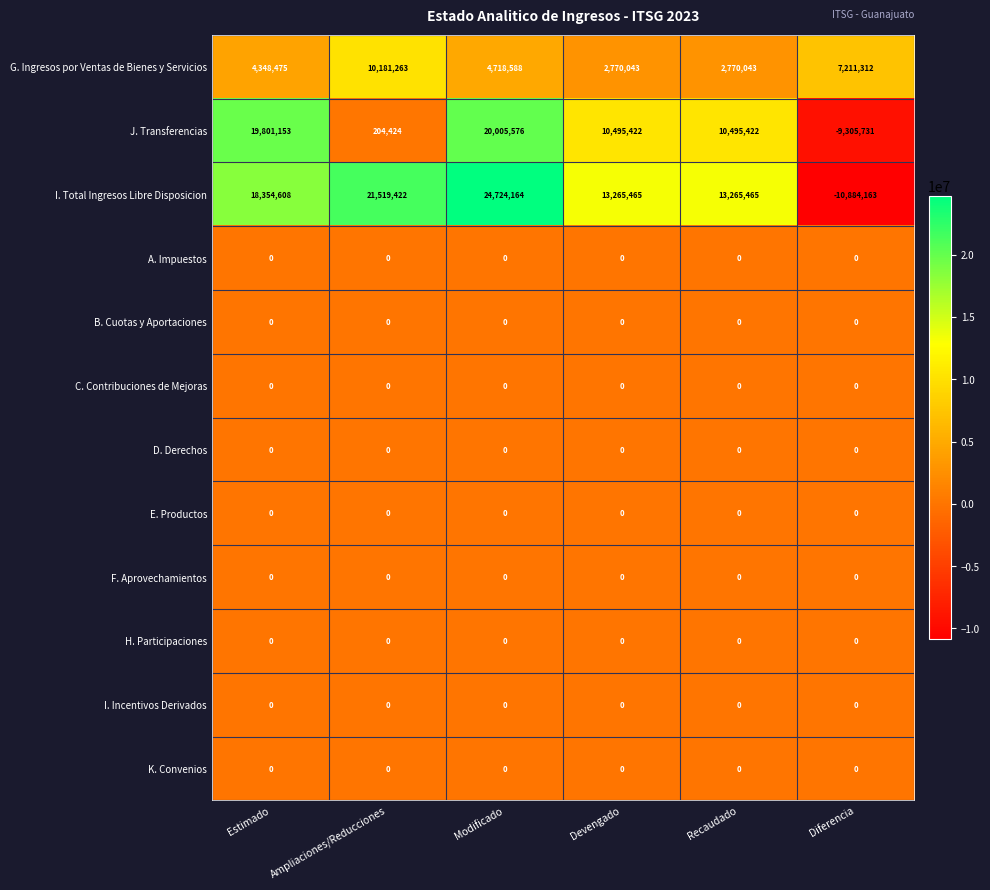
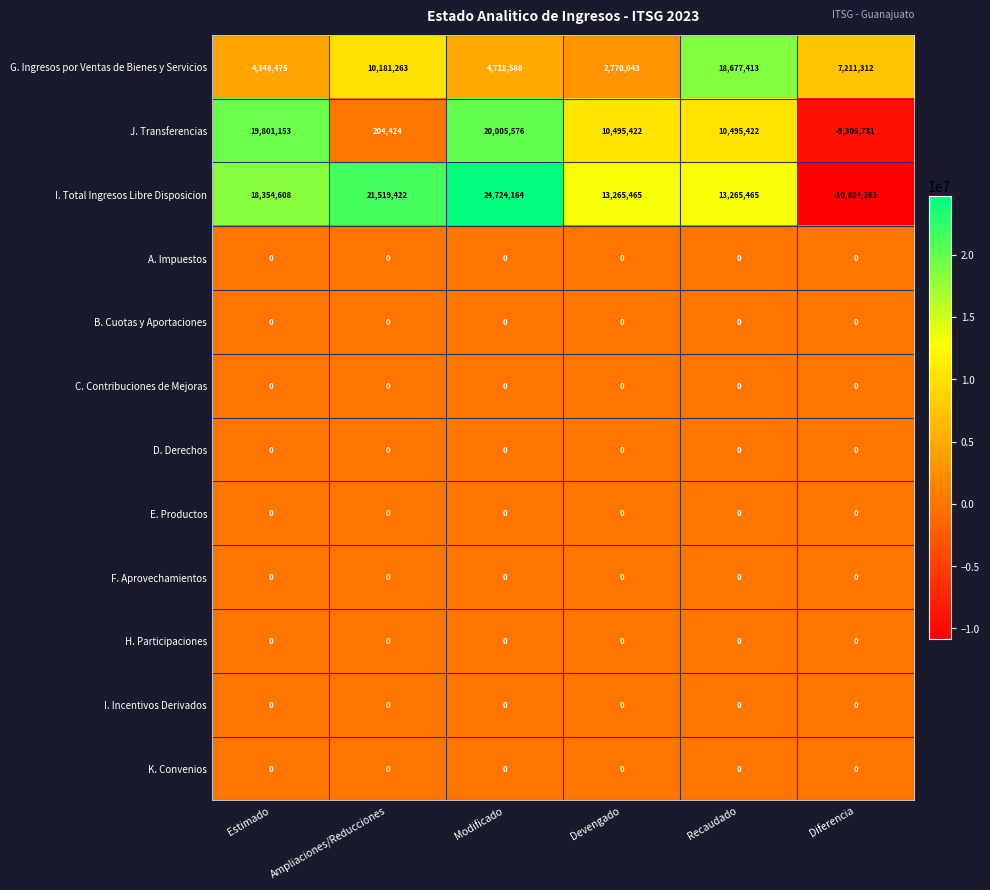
G. Ingresos por Ventas de Bienes y Servicios, Recaudado: 2,770,043 -> 18,677,413
